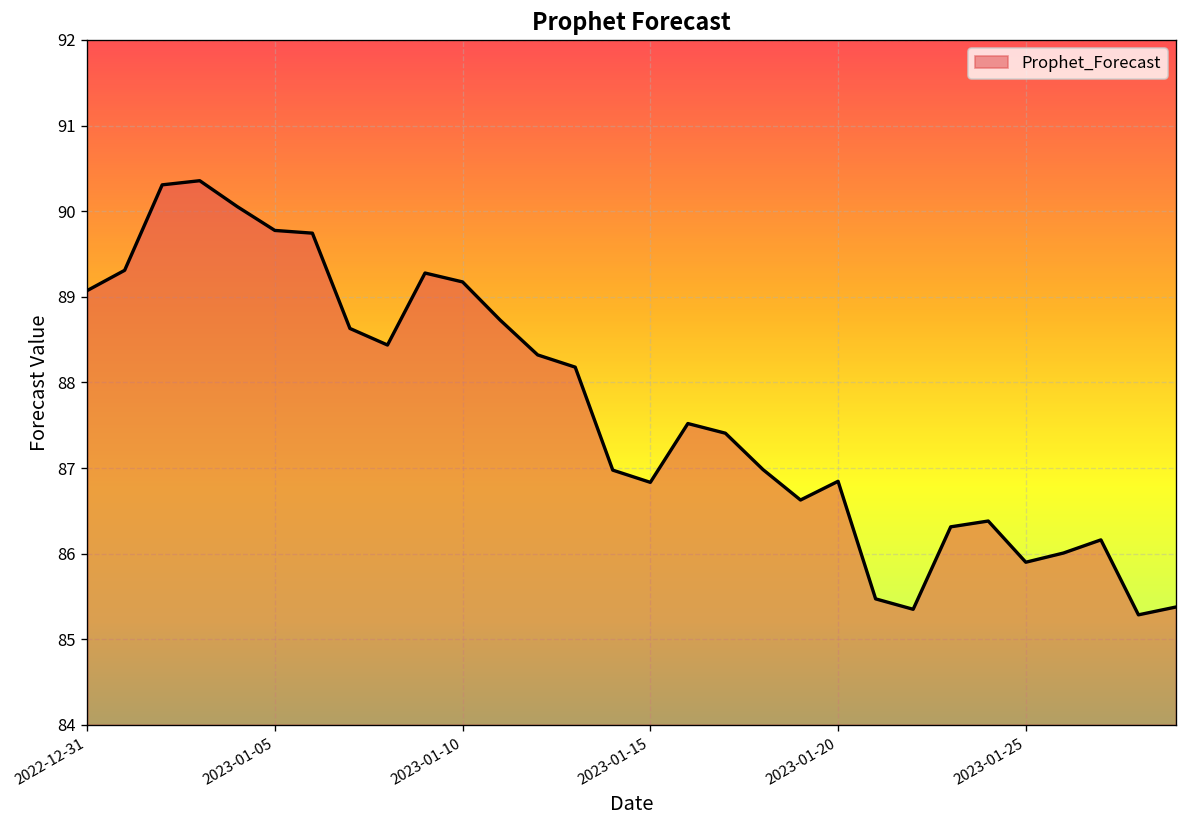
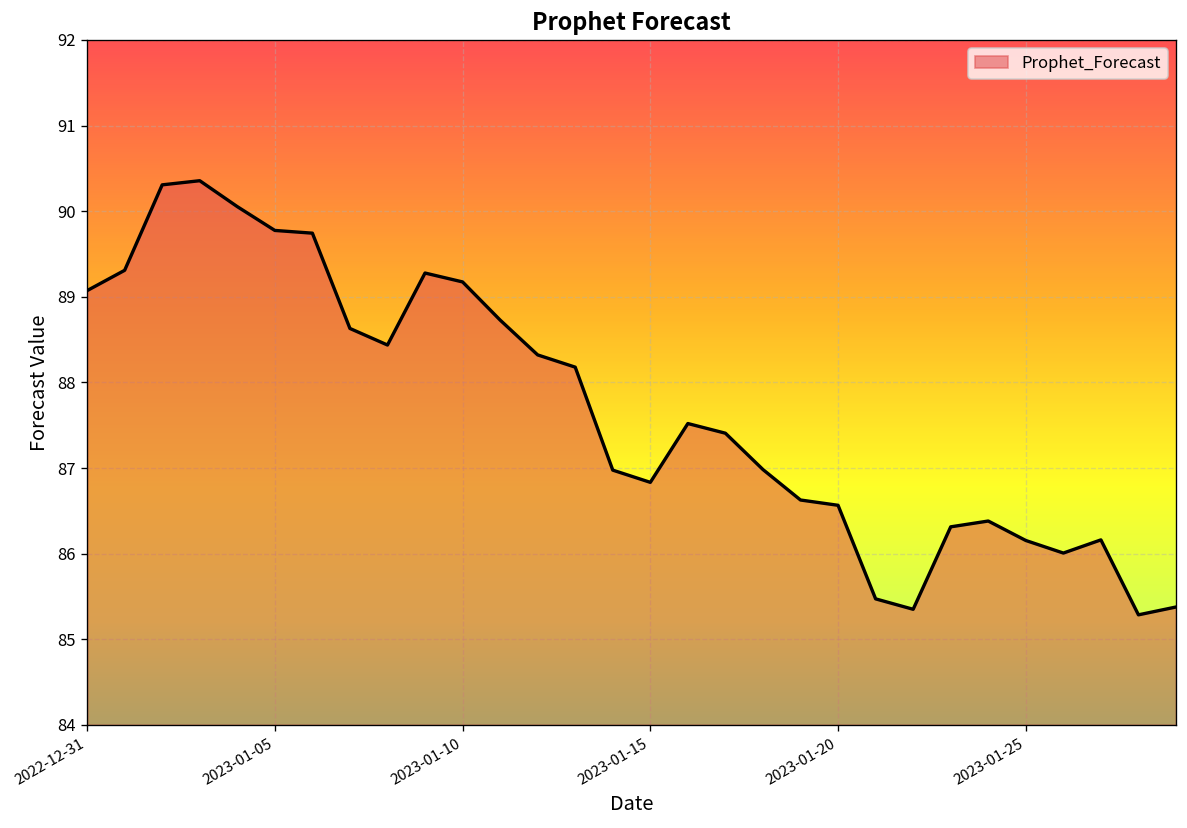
2023-01-20: 86.8 -> 86.6
2023-01-25: 85.9 -> 86.2
